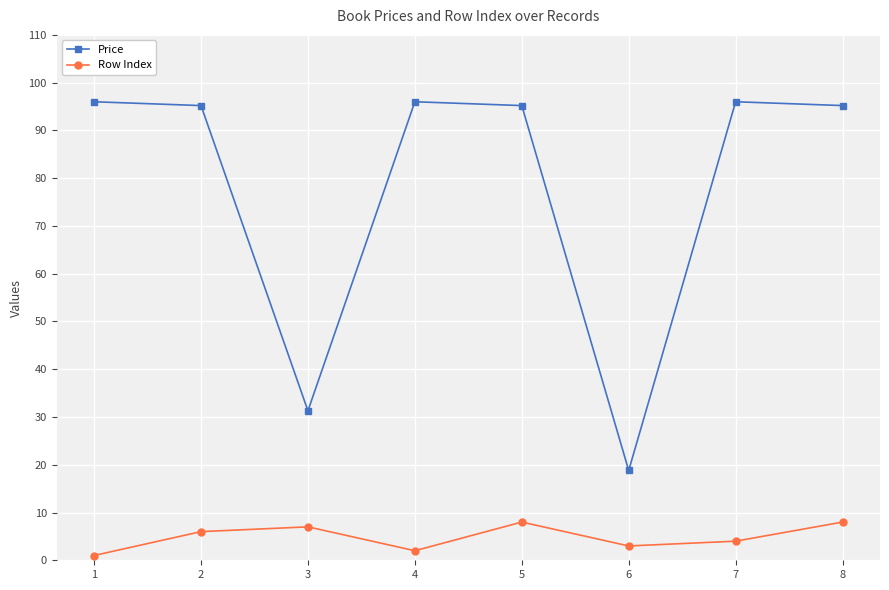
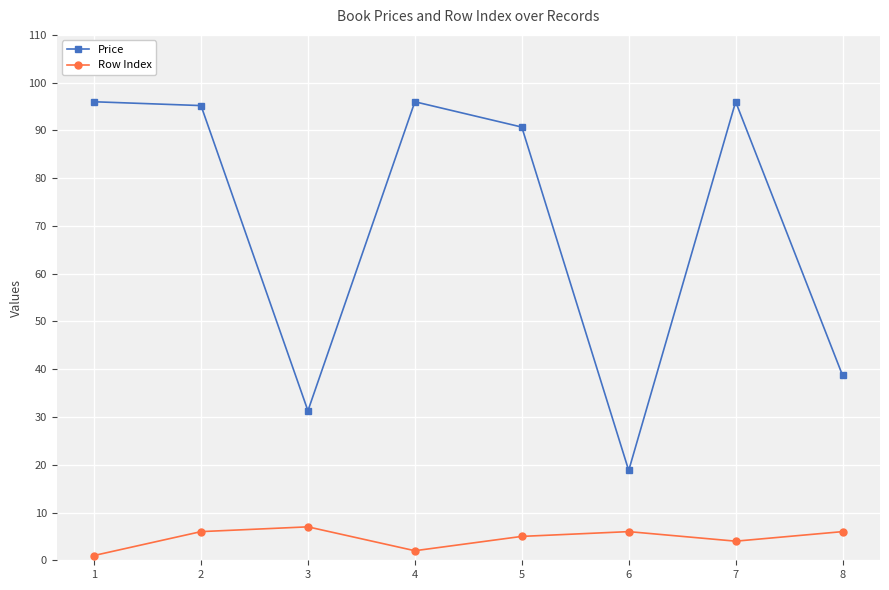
Price, 5: 95 -> 91
Row Index, 5: 8 -> 5
Row Index, 6: 3 -> 6
Price, 8: 95 -> 39
Row Index, 8: 8 -> 6
